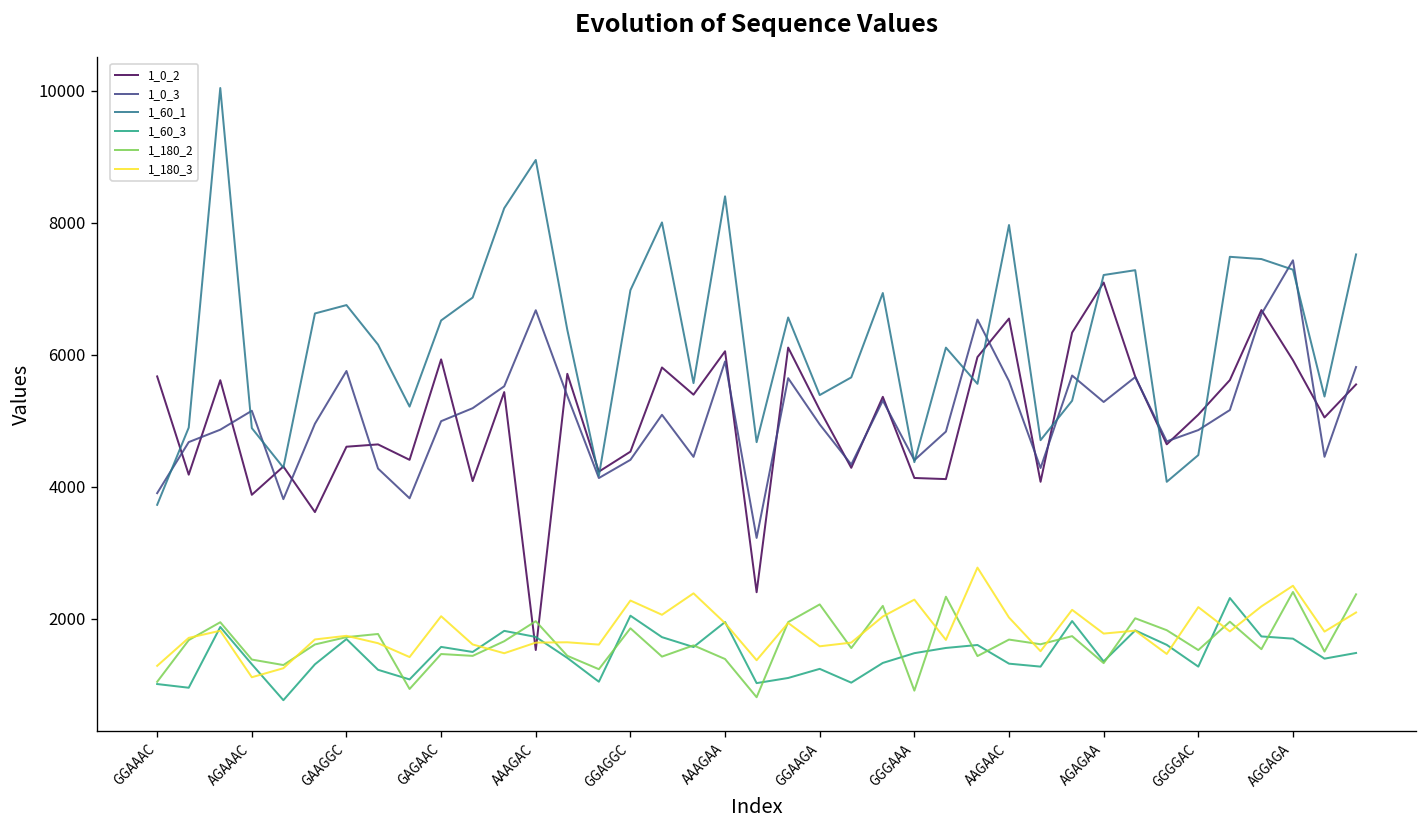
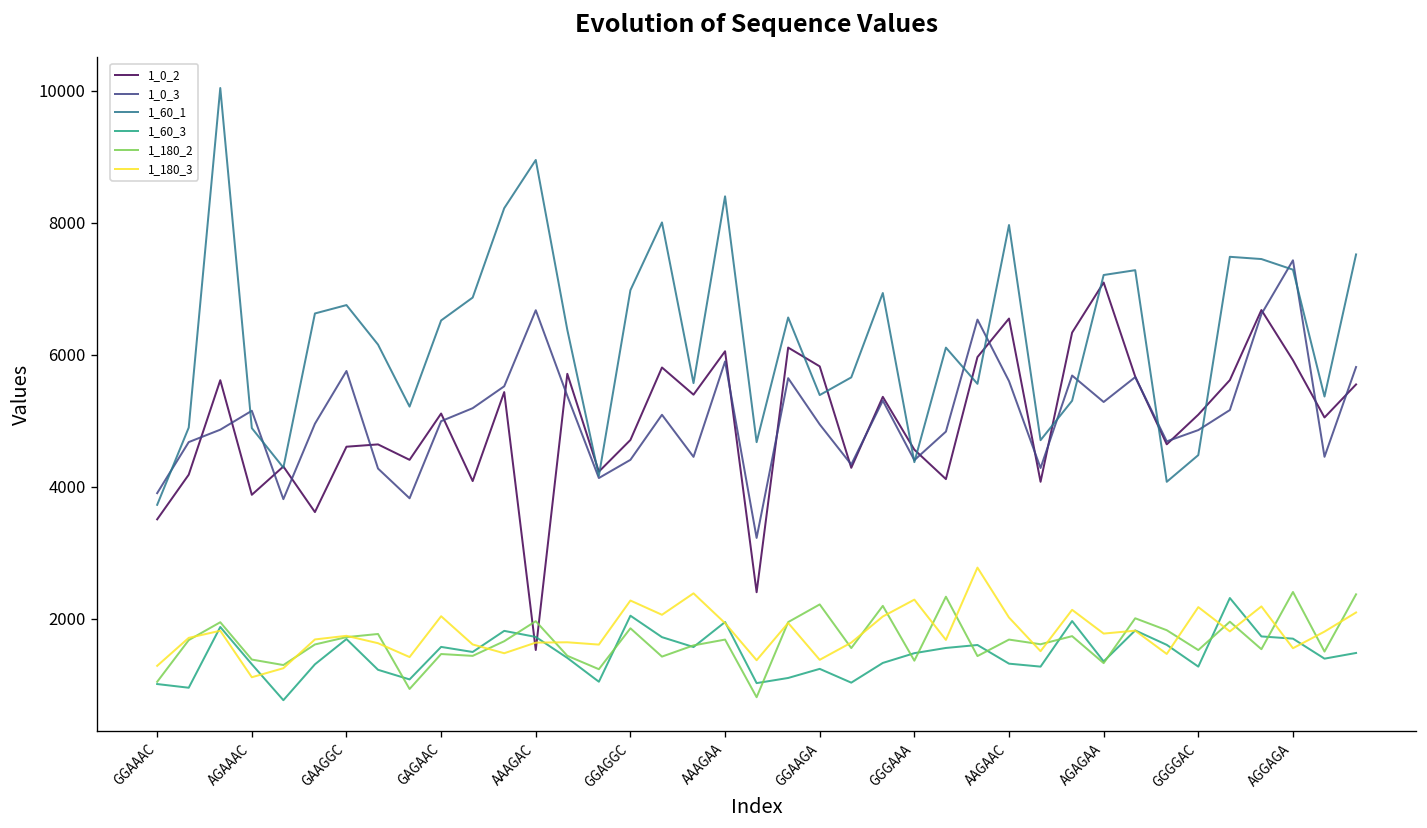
1_0_2, GGAAAC: 5700 -> 3500
1_0_2, GAGAAC: 5900 -> 5100
1_0_2, GGAGGC: 4500 -> 4700
1_180_2, AAAGAA: 1400 -> 1700
1_0_2, GGAAGA: 5200 -> 5800
1_180_3, GGAAGA: 1600 -> 1400
1_0_2, GGGAAA: 4100 -> 4600
1_180_2, GGGAAA: 900 -> 1400
1_180_3, AGGAGA: 2500 -> 1600
